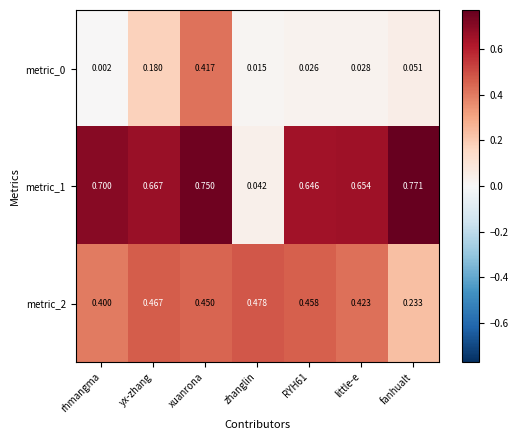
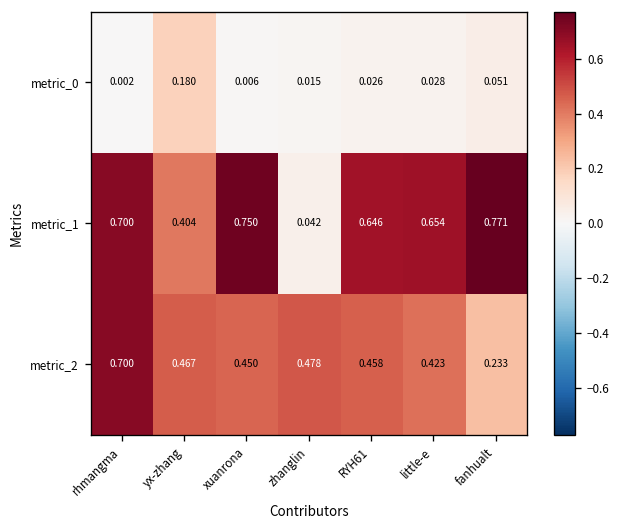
metric_0, xuanrona: 0.417 -> 0.006
metric_1, yx-zhang: 0.667 -> 0.404
metric_2, rhmangma: 0.400 -> 0.700
